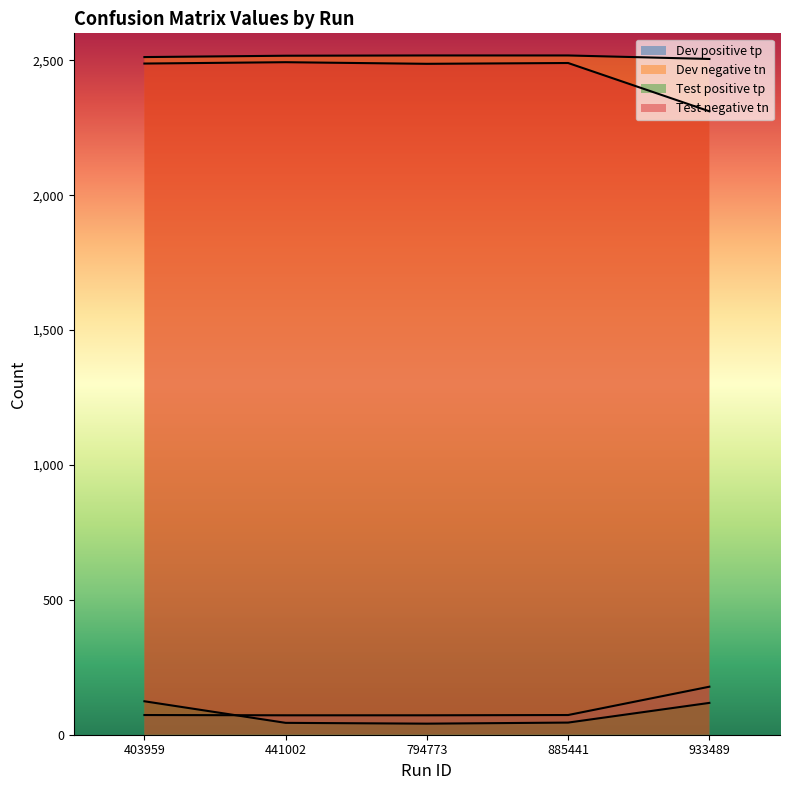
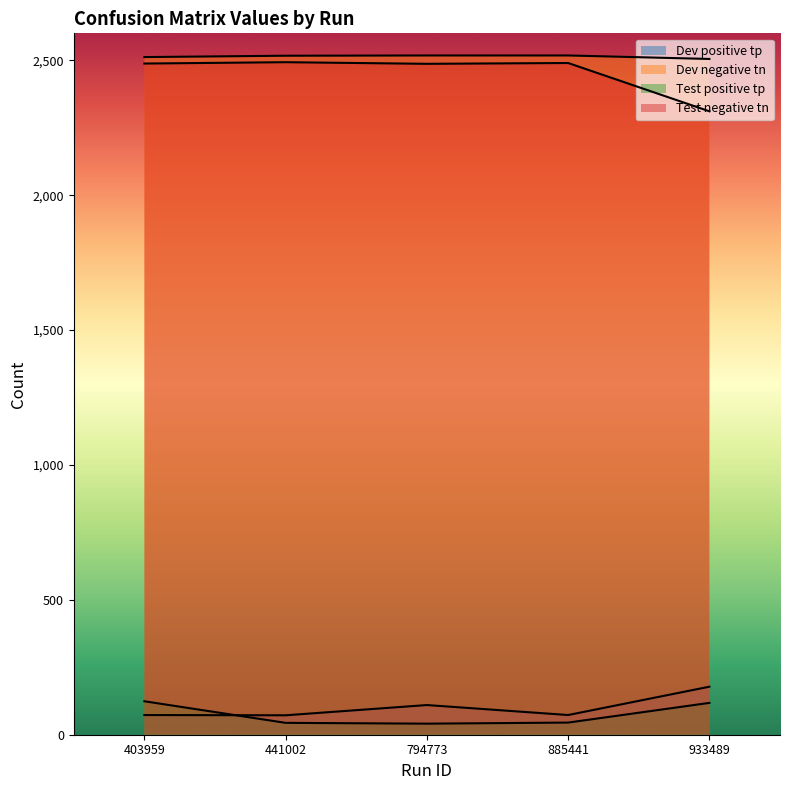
Dev positive tp, 794773: 70 -> 110
